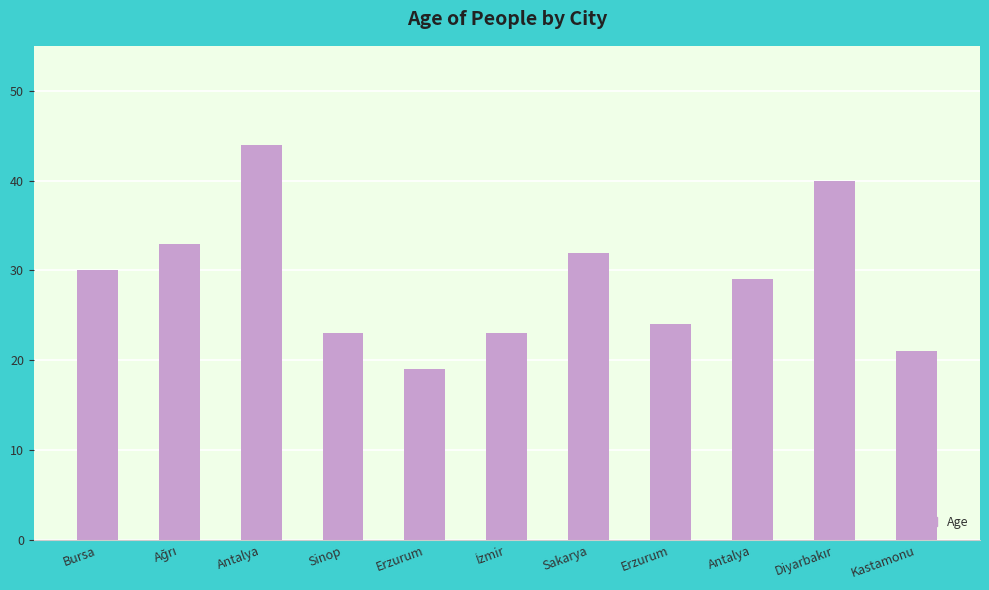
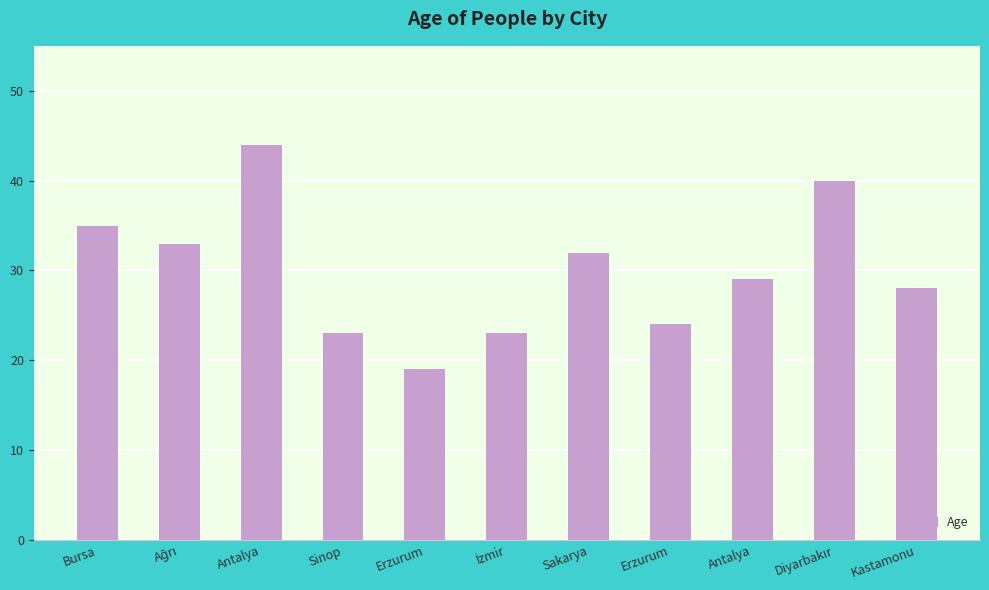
Bursa: 30 -> 35
Kastamonu: 21 -> 28
